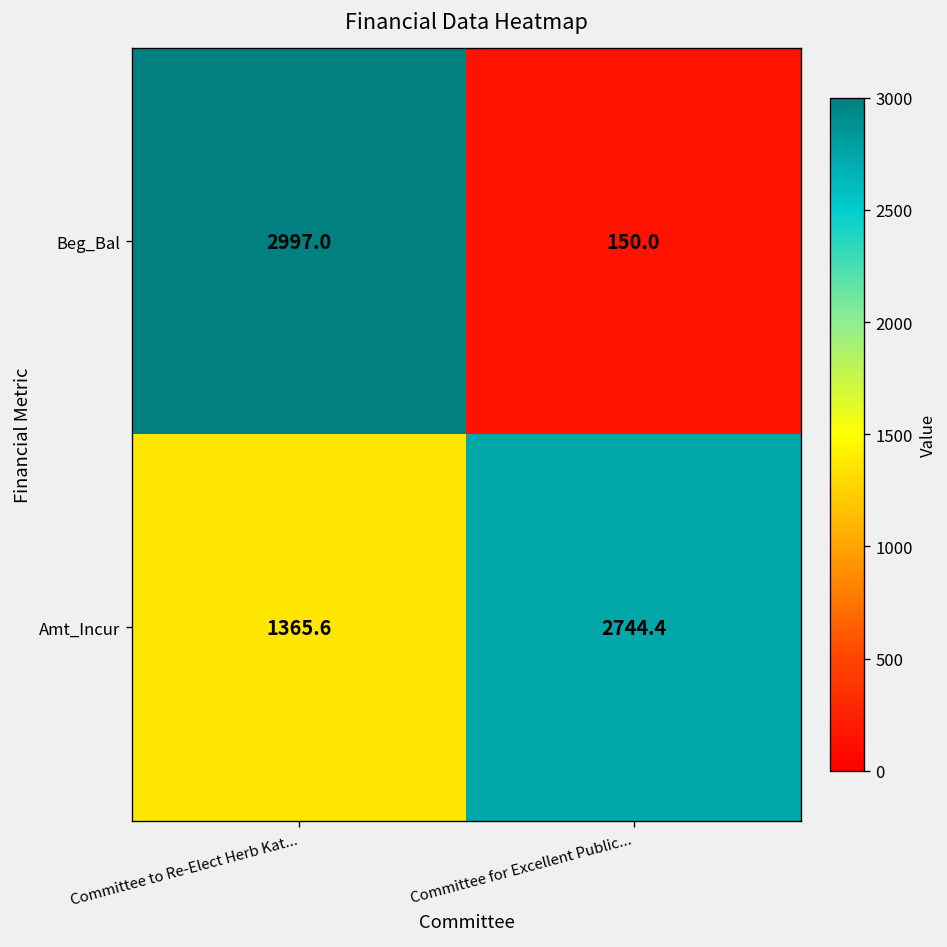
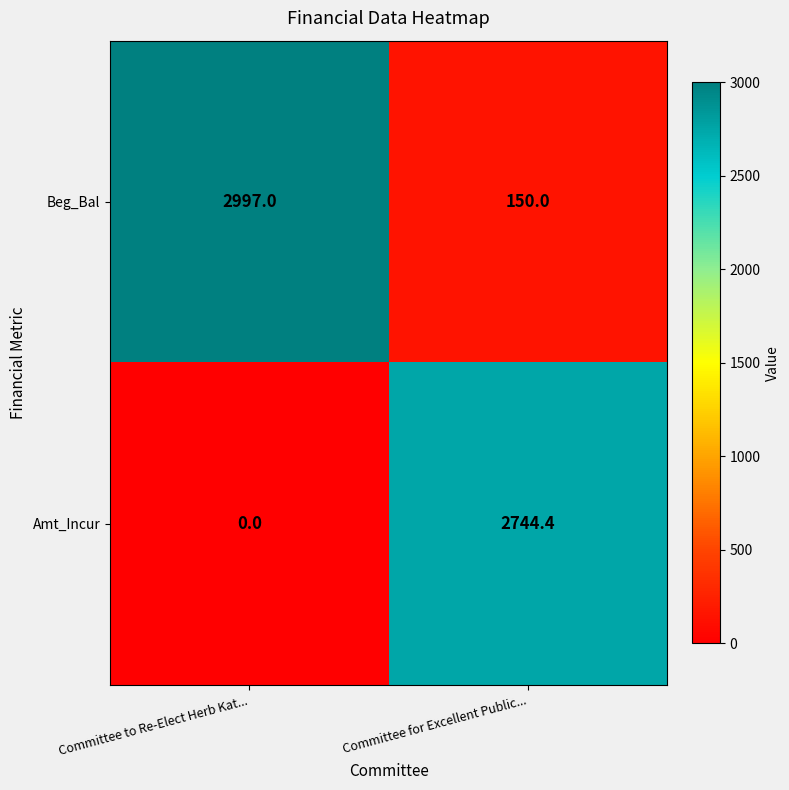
Amt_Incur, Committee to Re-Elect Herb Kat...: 1365.6 -> 0.0
